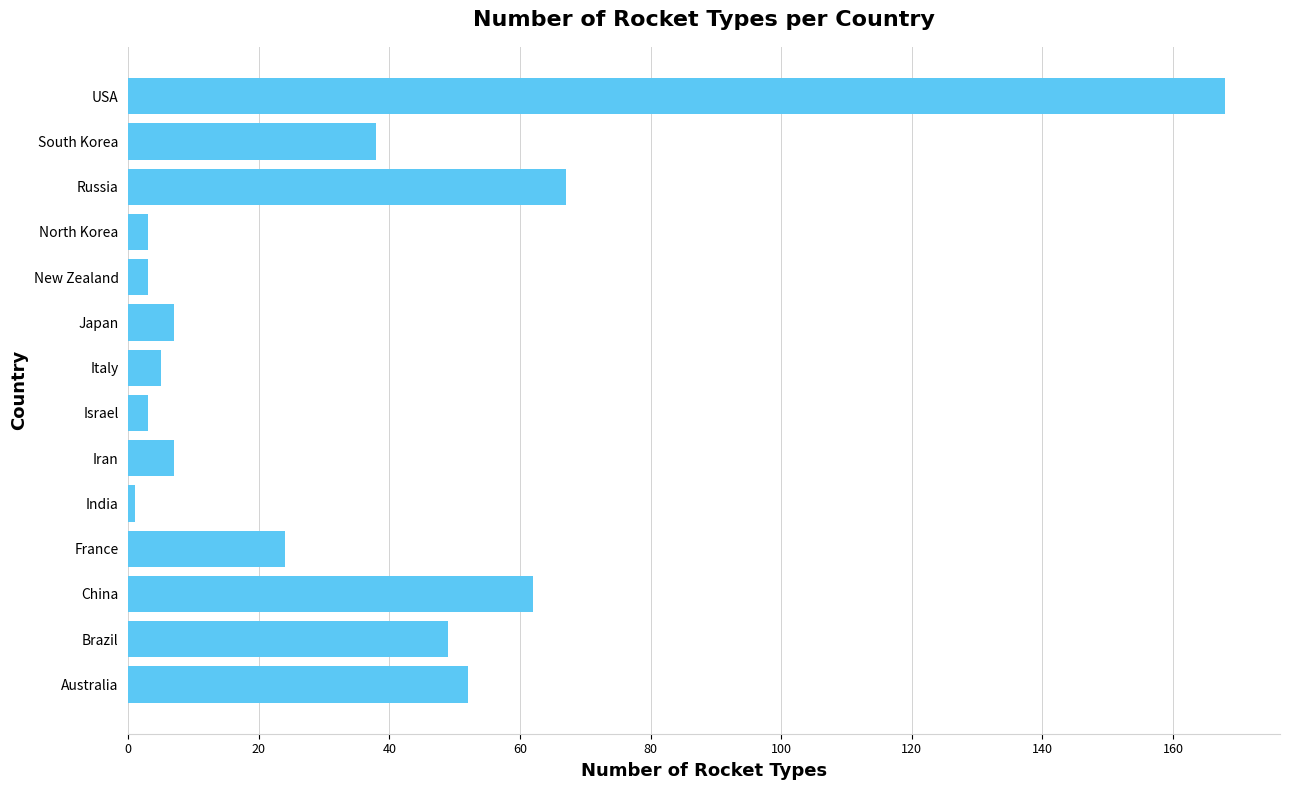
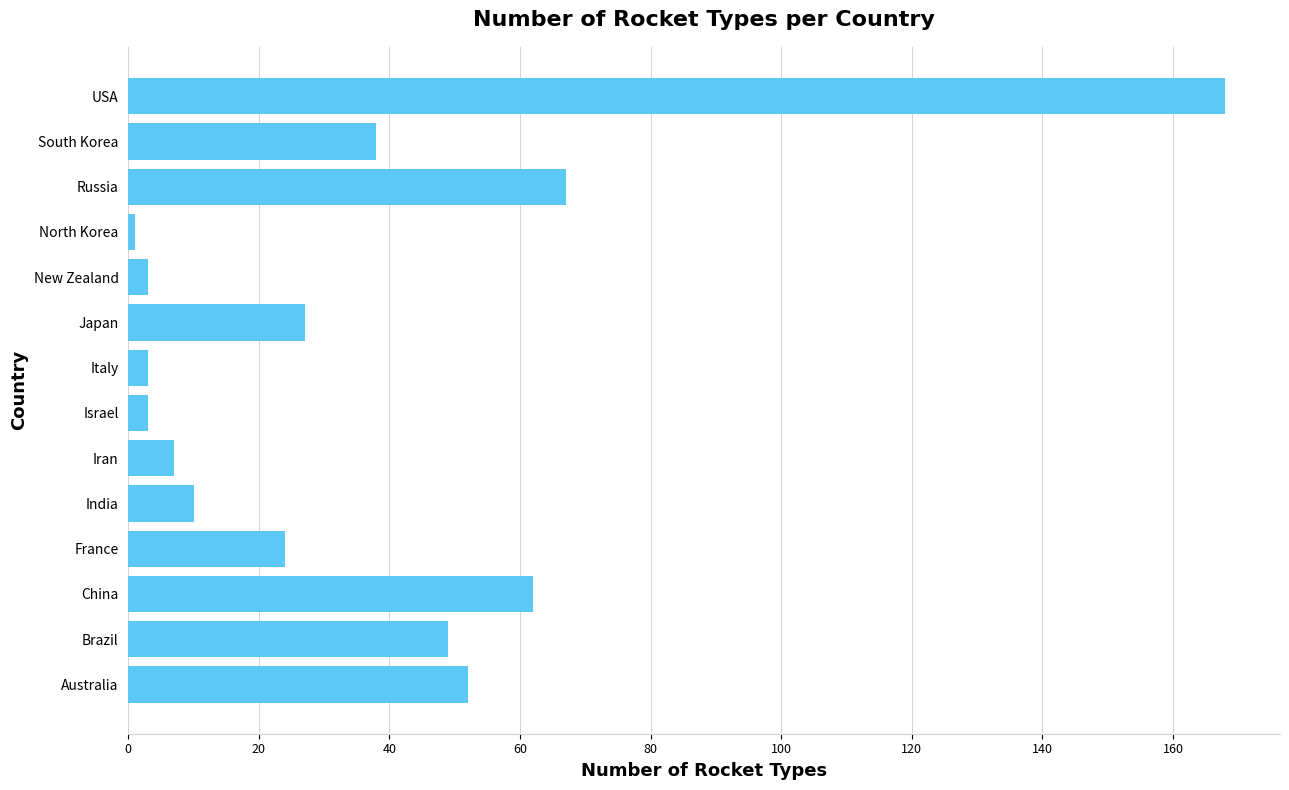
North Korea: 3 -> 1
Japan: 7 -> 27
Italy: 5 -> 3
India: 1 -> 10
